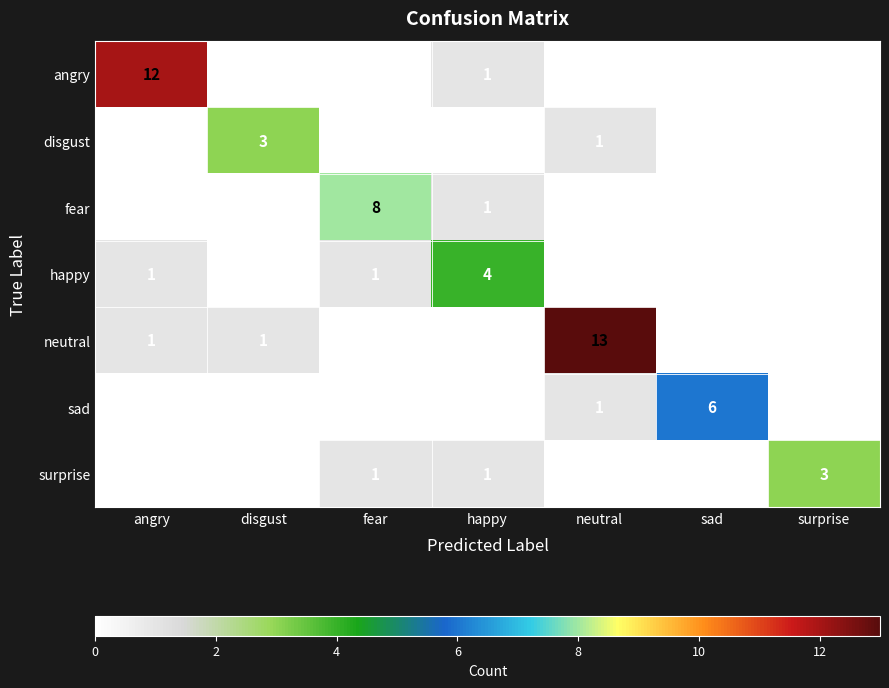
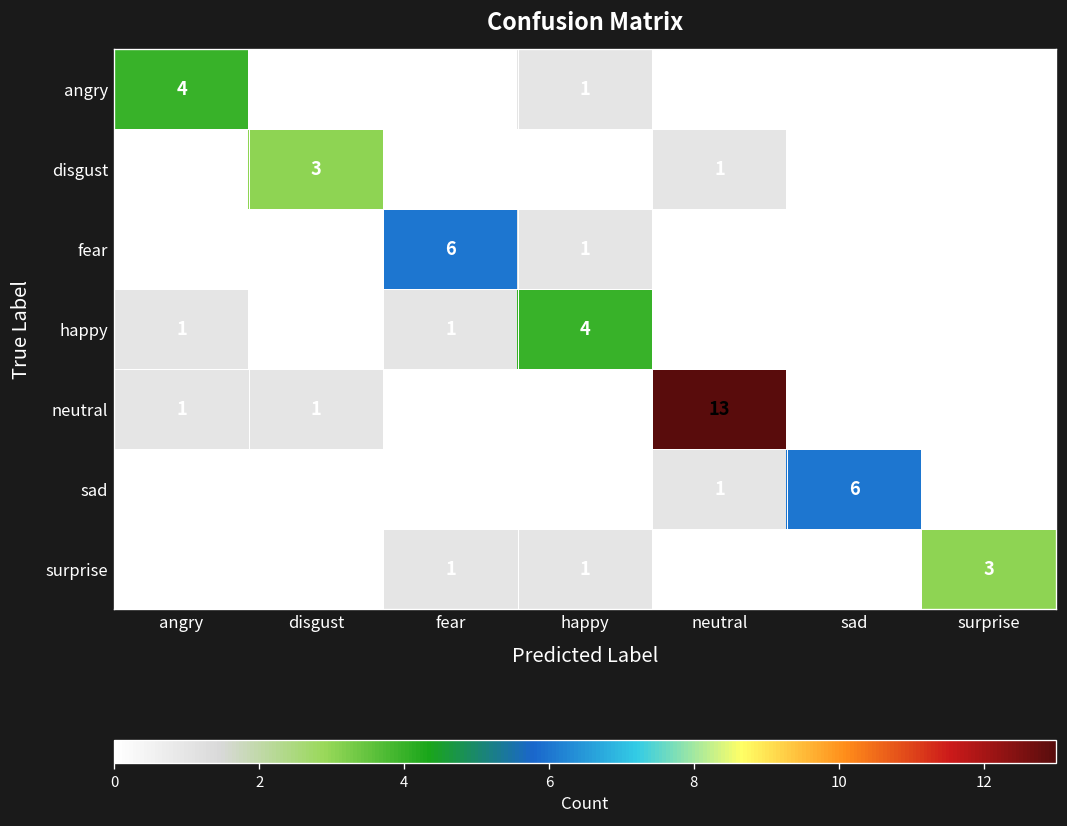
angry, angry: 12 -> 4
fear, fear: 8 -> 6
